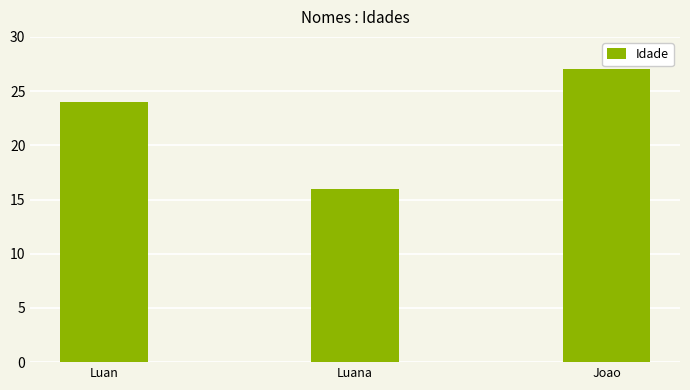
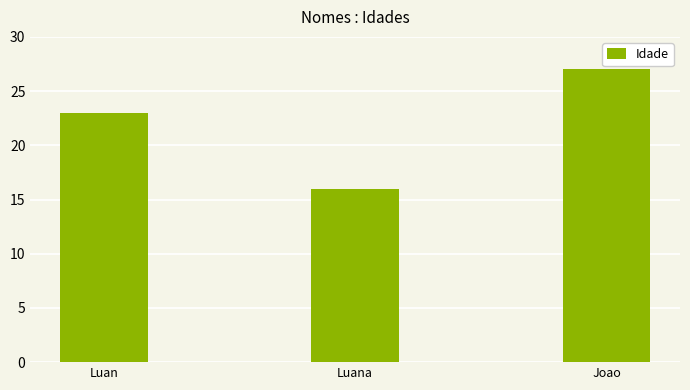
Luan: 24 -> 23
